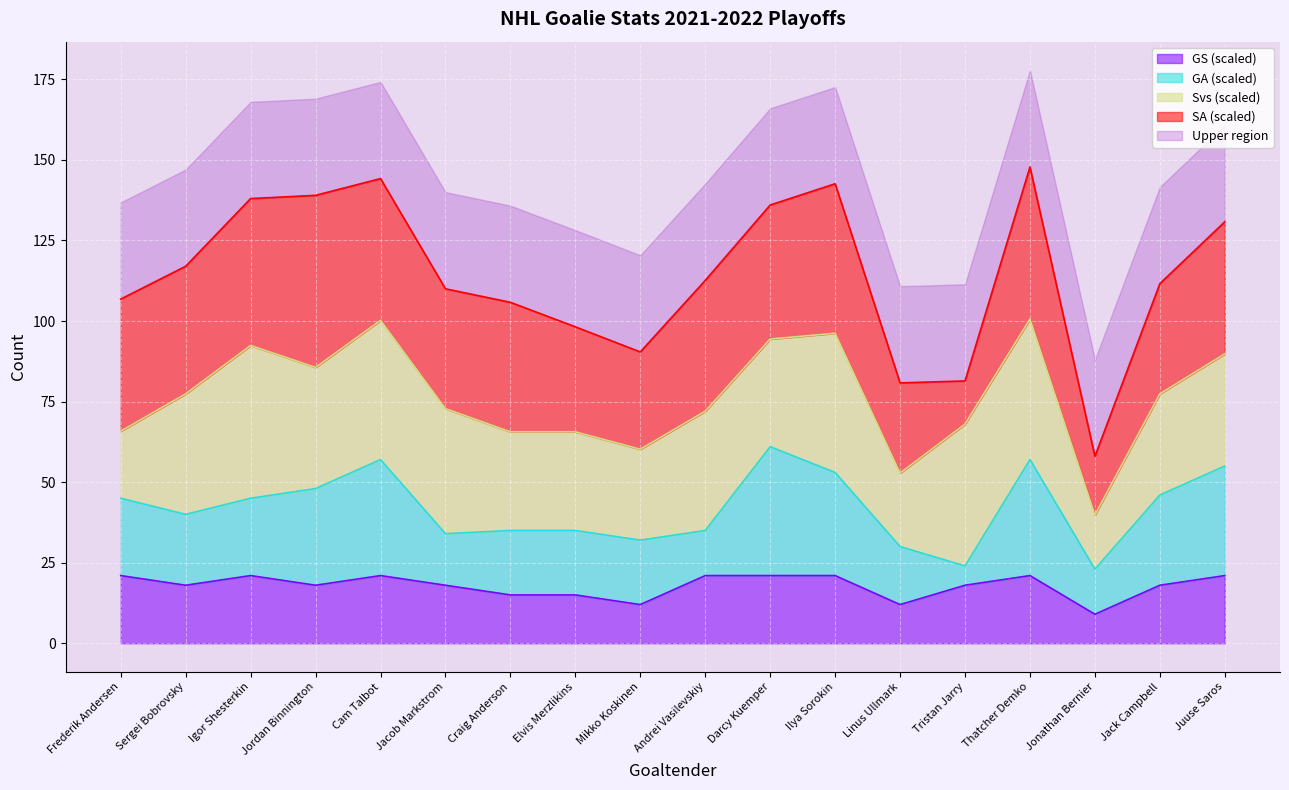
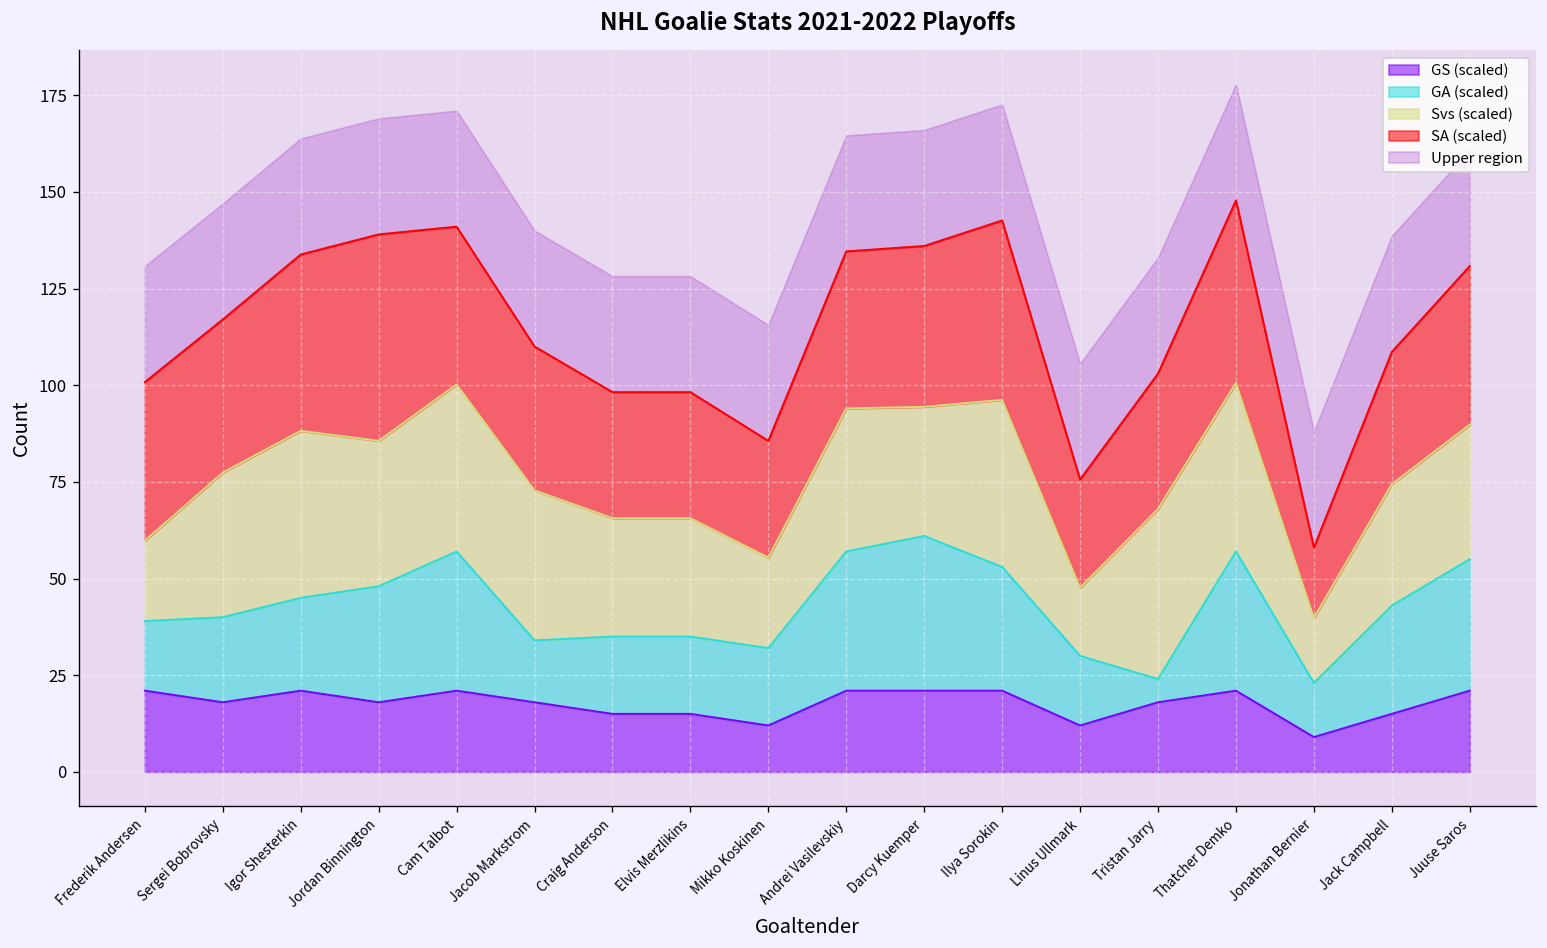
GA (scaled), Frederik Andersen: 24 -> 18
Svs (scaled), Igor Shesterkin: 47 -> 43
SA (scaled), Cam Talbot: 44 -> 41
SA (scaled), Craig Anderson: 40 -> 33
Svs (scaled), Mikko Koskinen: 28 -> 23
GA (scaled), Andrei Vasilevskiy: 14 -> 36
Svs (scaled), Linus Ullmark: 23 -> 18
SA (scaled), Tristan Jarry: 13 -> 35
GS (scaled), Jack Campbell: 18 -> 15
